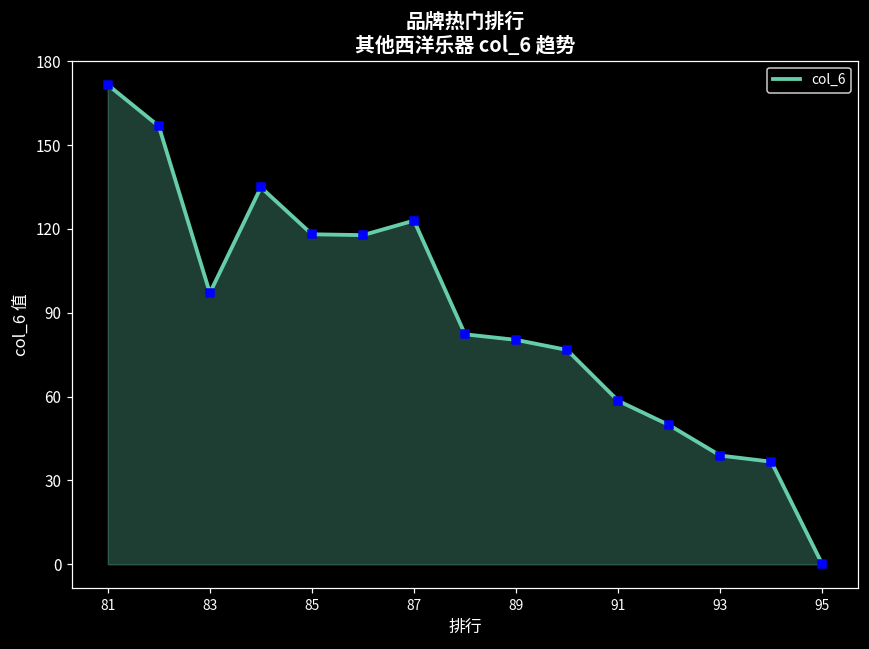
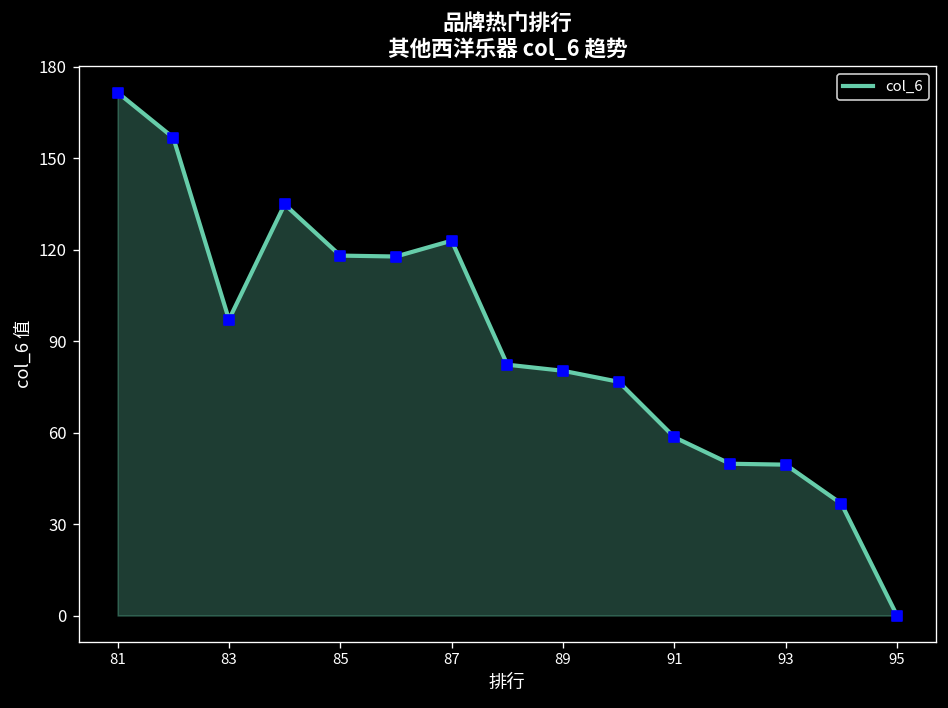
93: 39 -> 50
